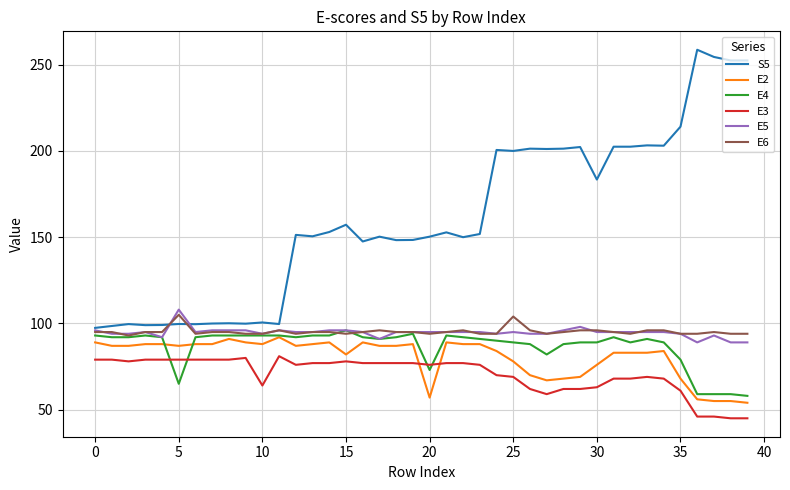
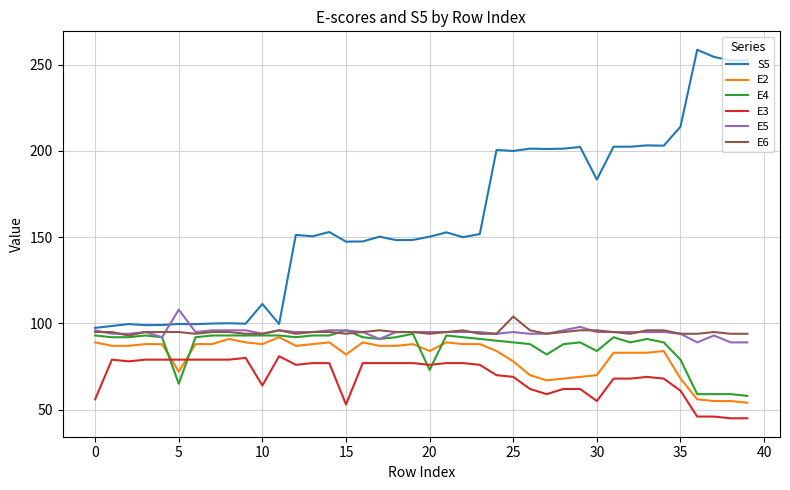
E3, 0: 79 -> 56
E2, 5: 87 -> 72
E6, 5: 105 -> 95
S5, 10: 101 -> 111
S5, 15: 157 -> 147
E3, 15: 78 -> 53
E2, 20: 57 -> 84
E2, 30: 76 -> 70
E4, 30: 89 -> 84
E3, 30: 63 -> 55
